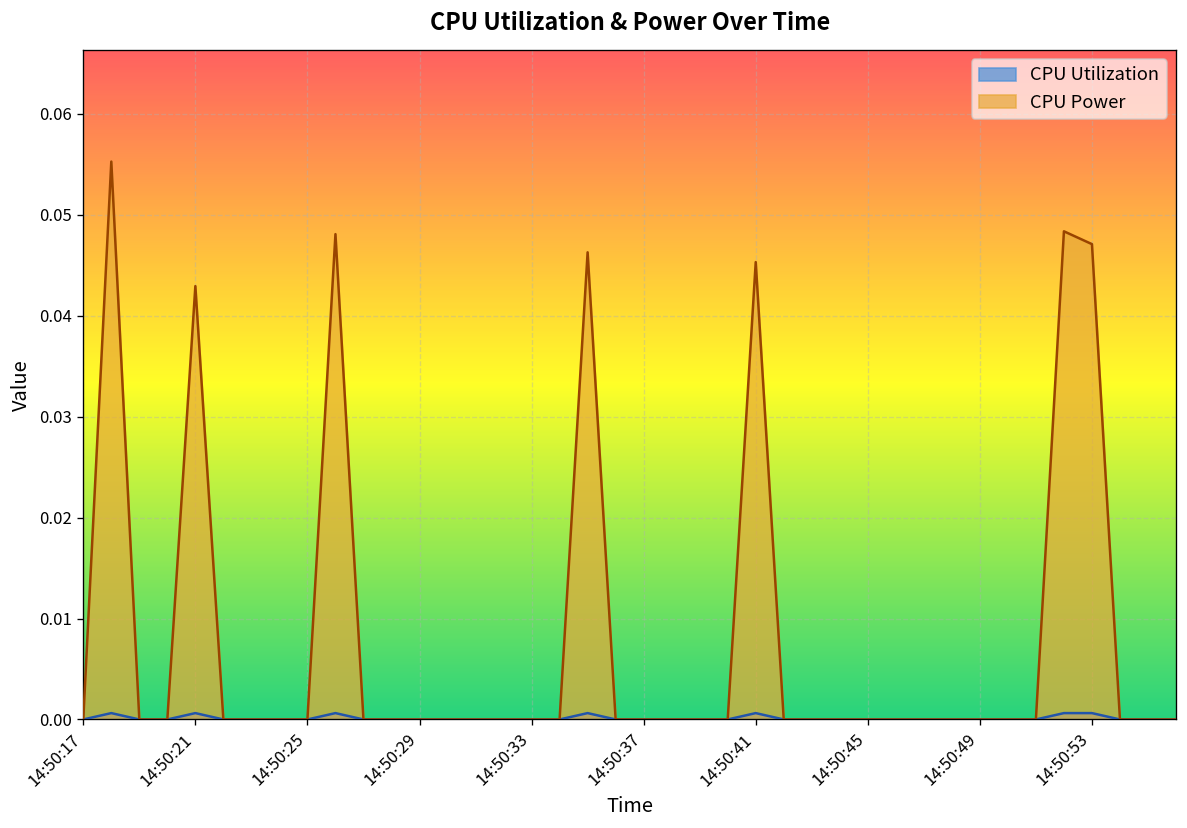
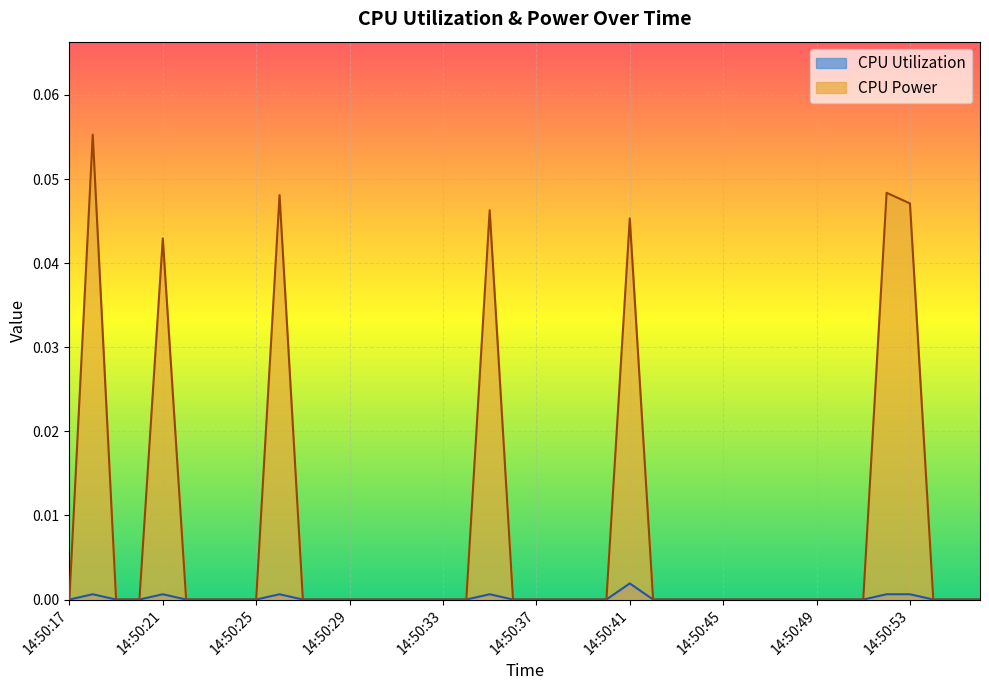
CPU Utilization, 14:50:41: 0.001 -> 0.002
